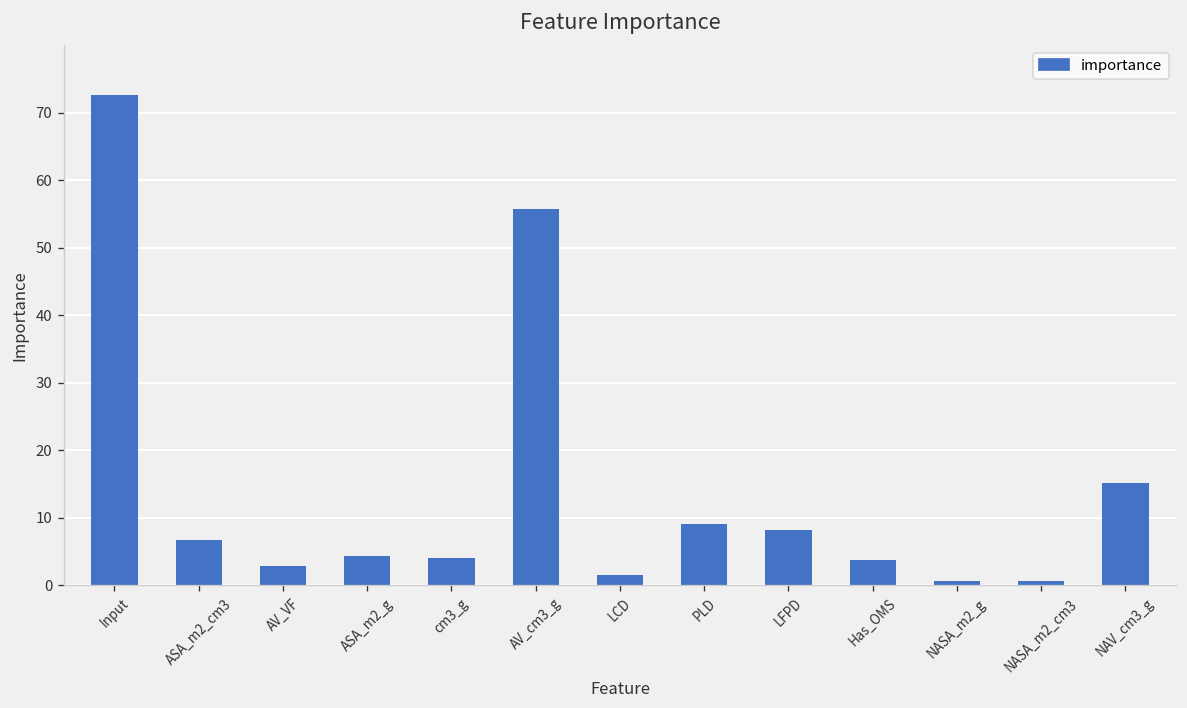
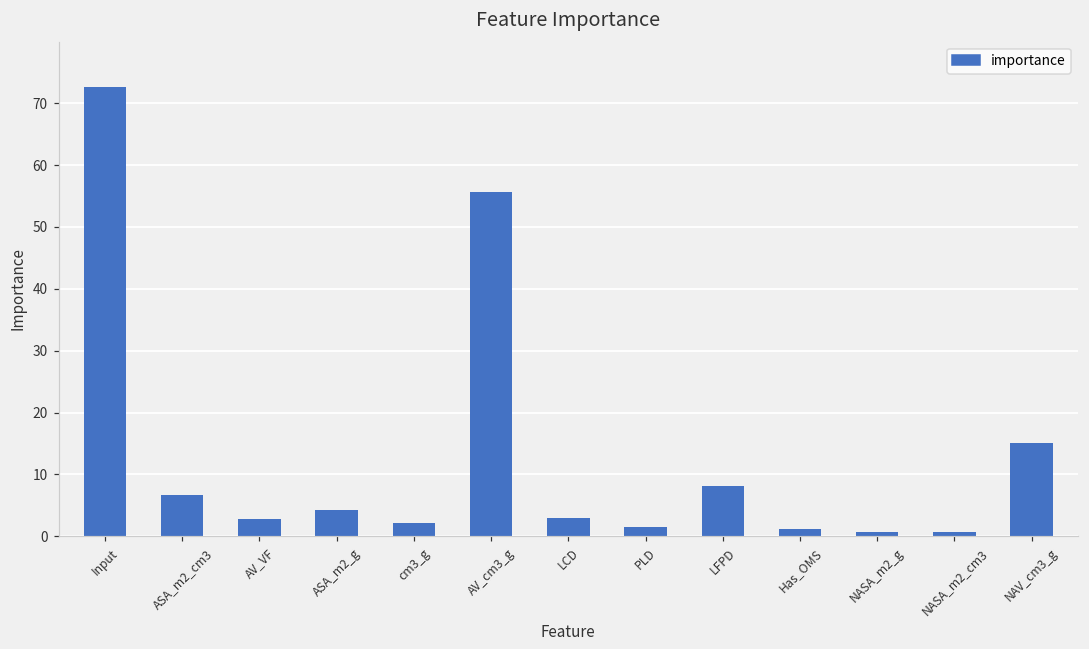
cm3_g: 4 -> 2
LCD: 1 -> 3
PLD: 9 -> 1
Has_OMS: 4 -> 1
